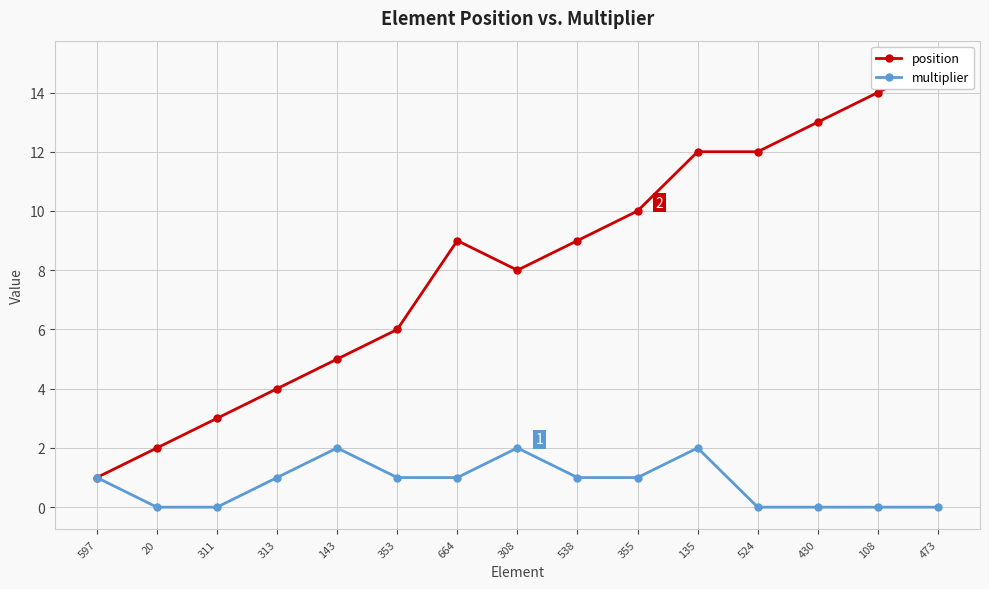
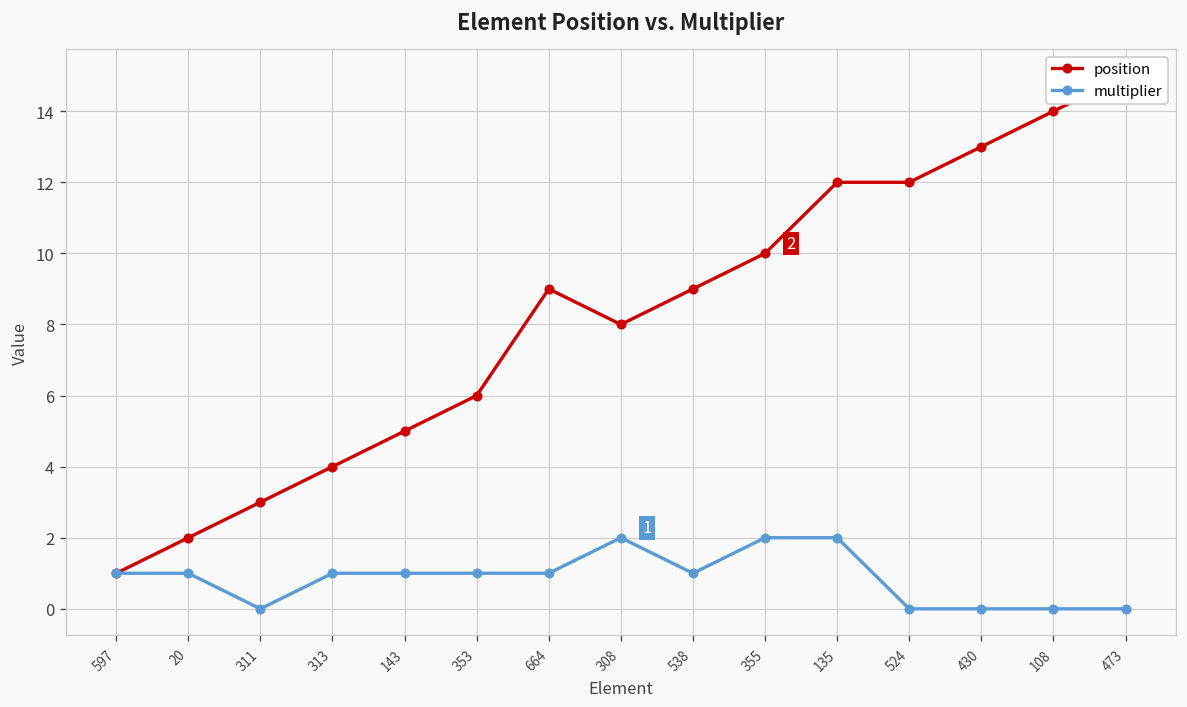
multiplier, 20: 0 -> 1
multiplier, 143: 2 -> 1
multiplier, 355: 1 -> 2
